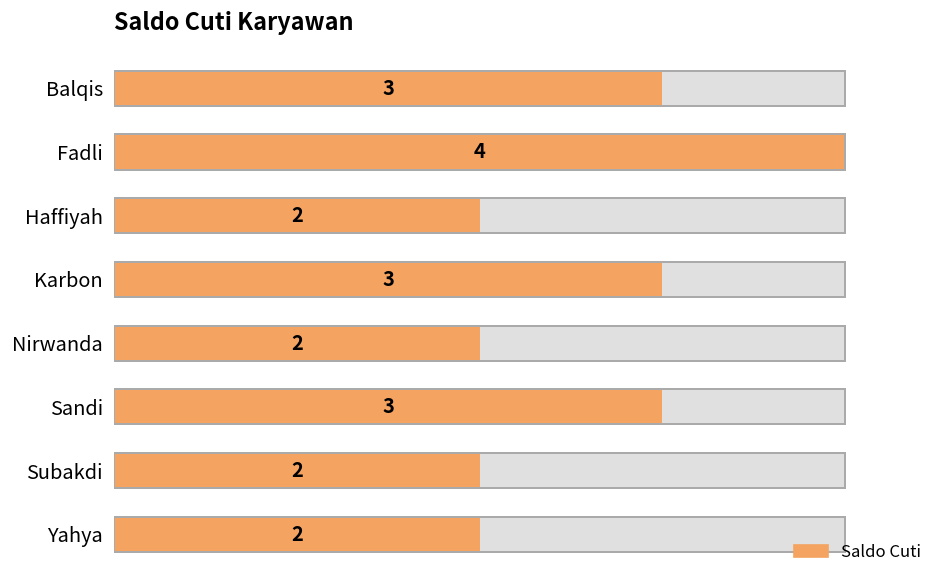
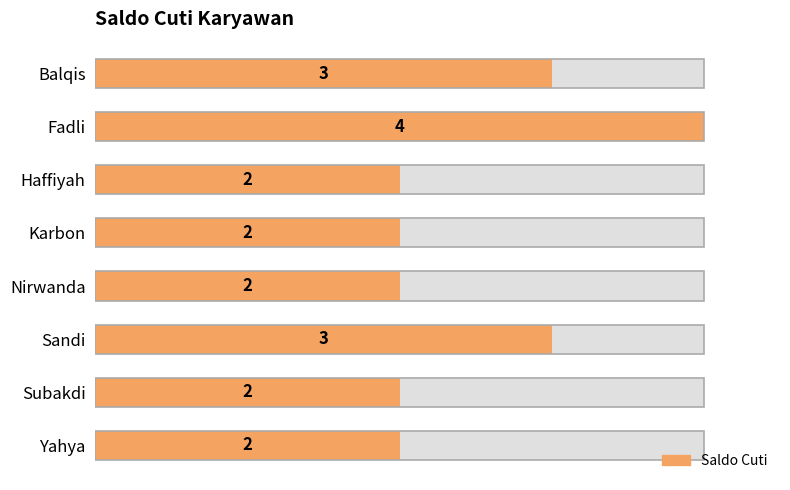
Saldo Cuti, Karbon: 3 -> 2
